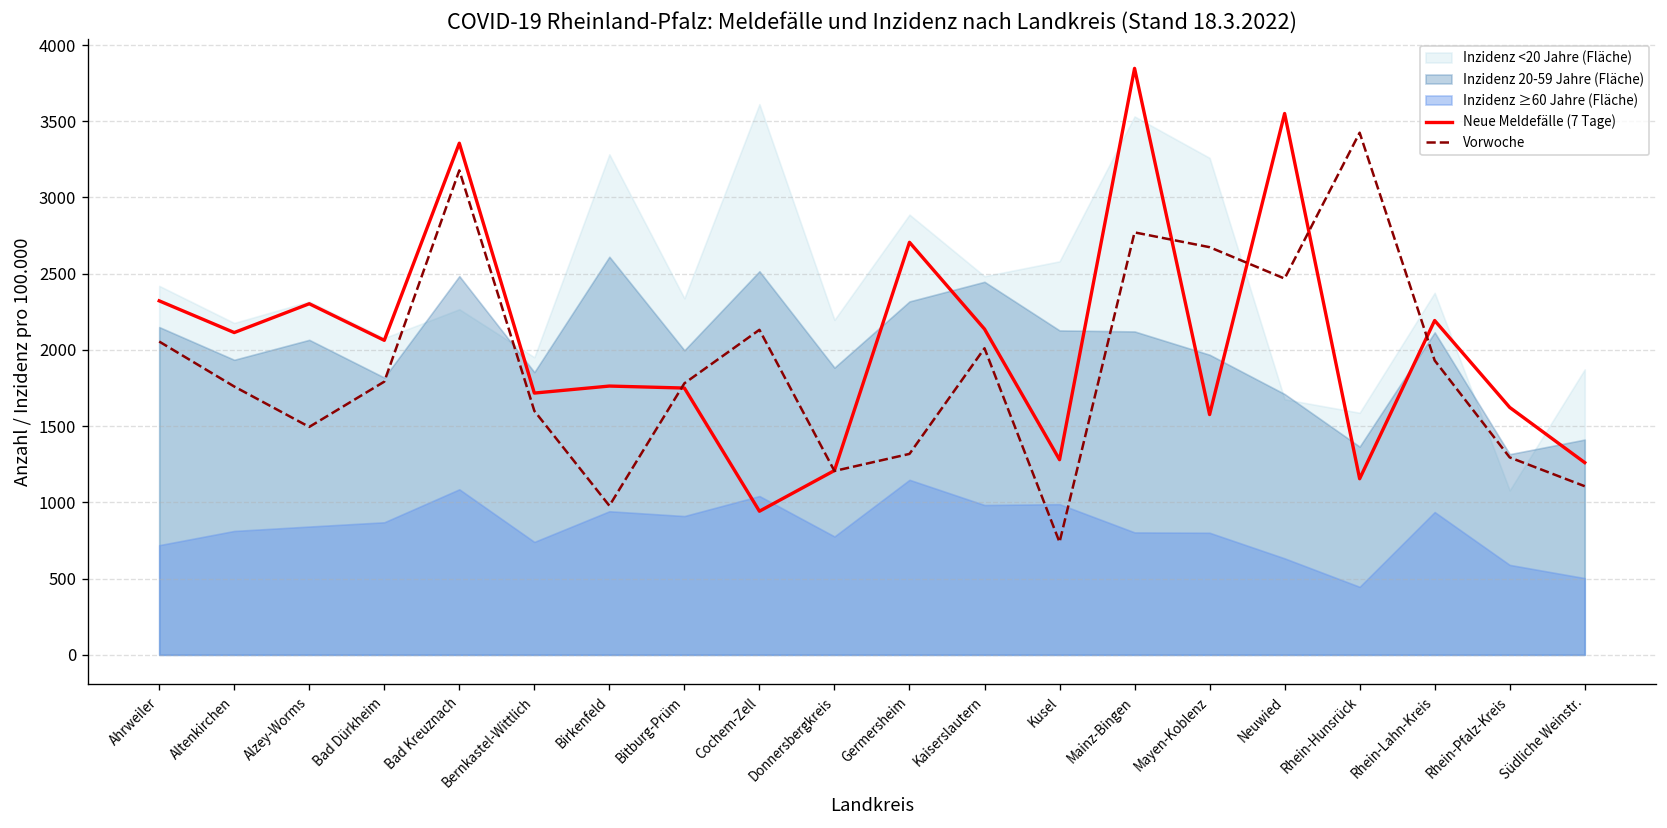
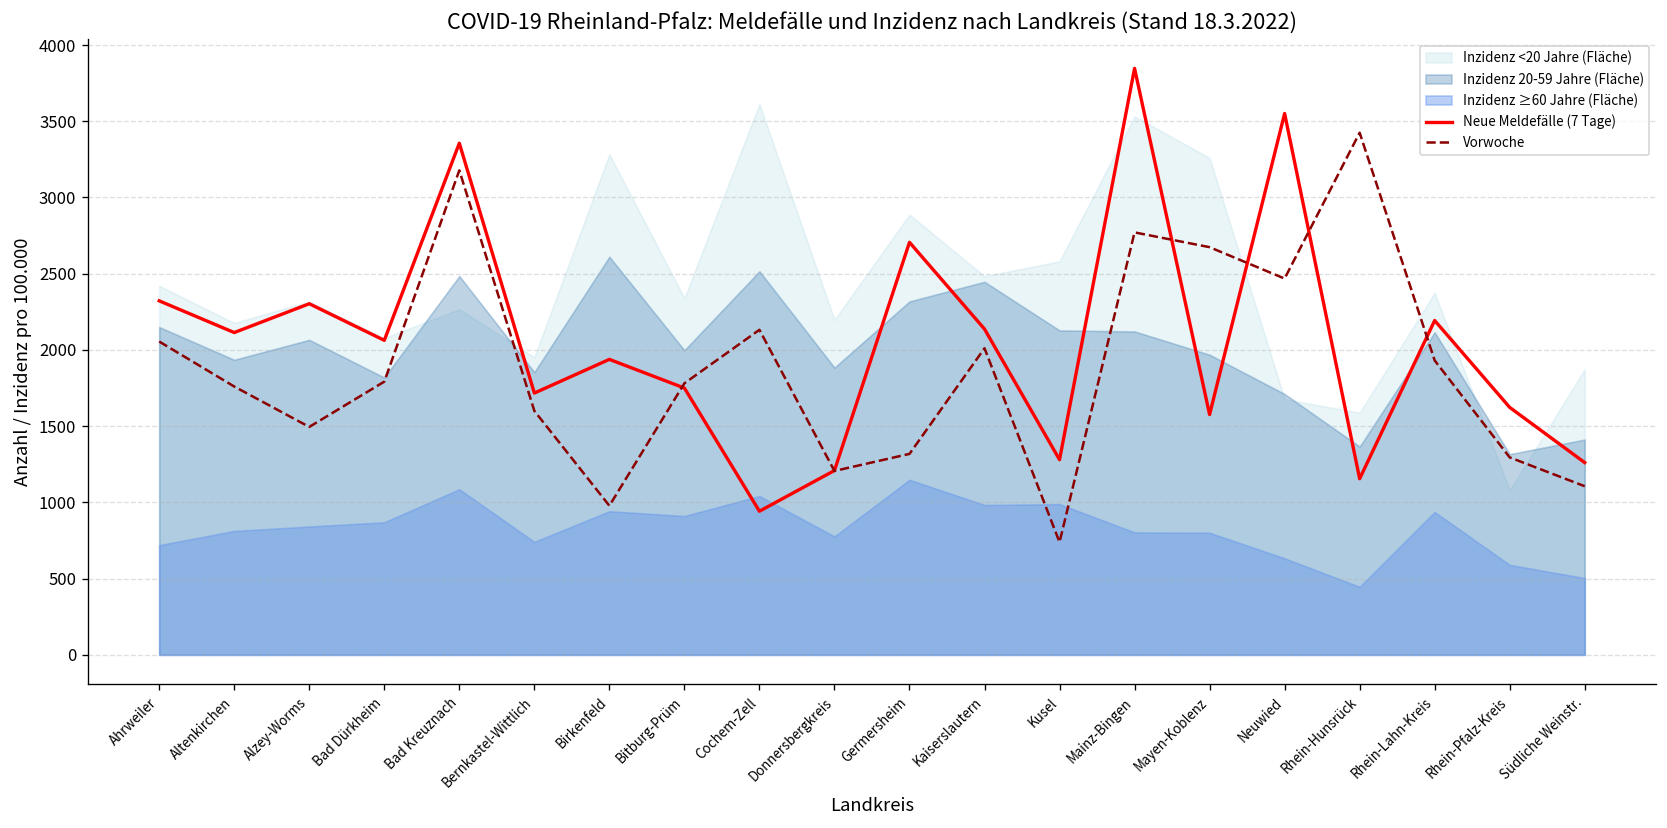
Neue Meldefälle (7 Tage), Birkenfeld: 1760 -> 1940
